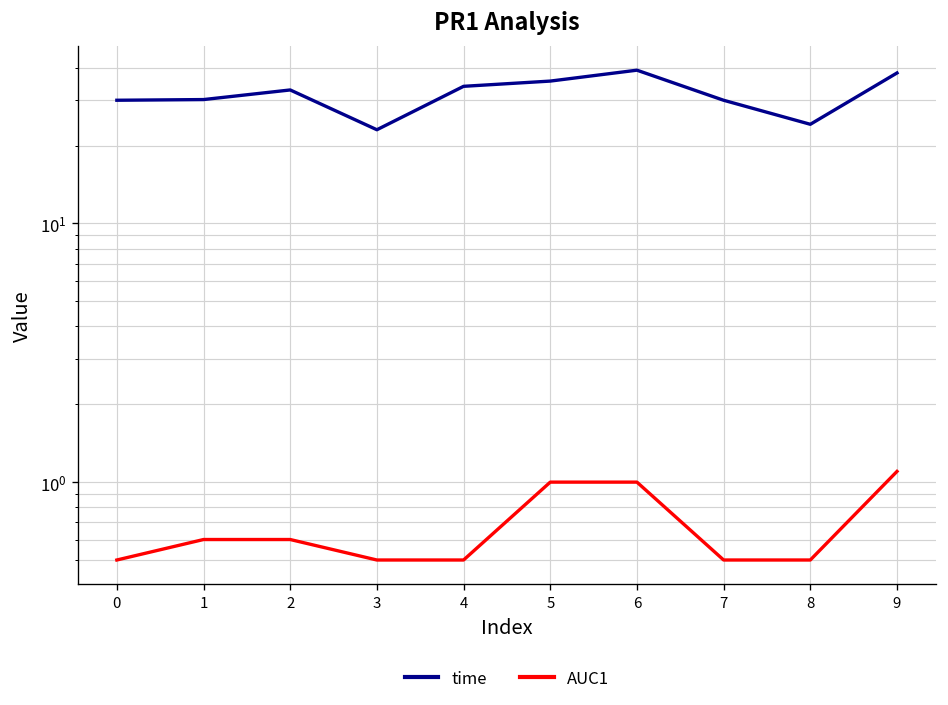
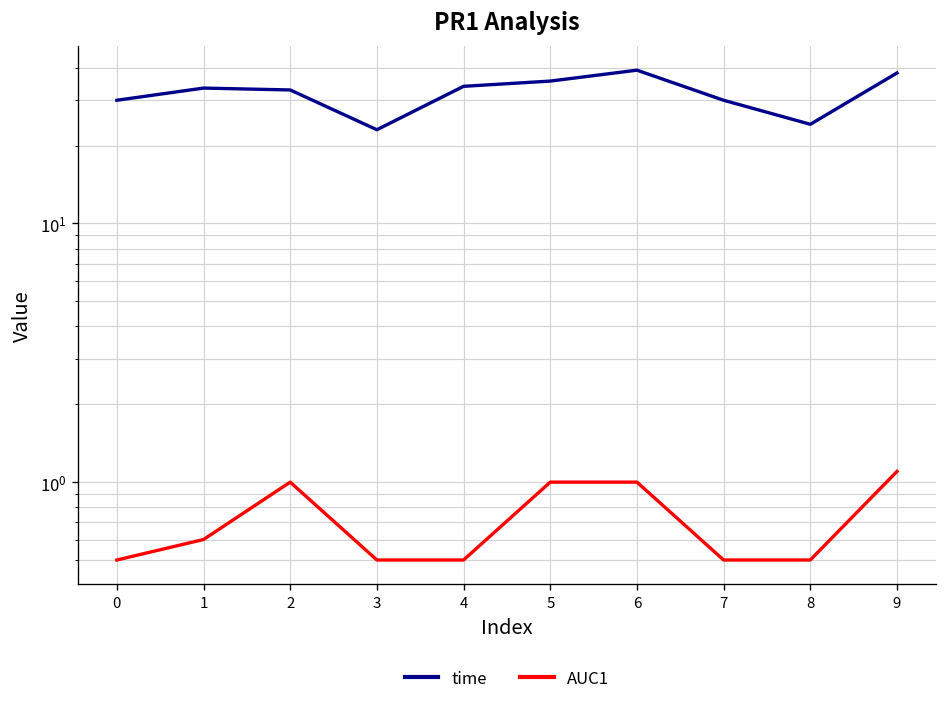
time, 1: 30 -> 33
AUC1, 2: 0.6 -> 1.0
